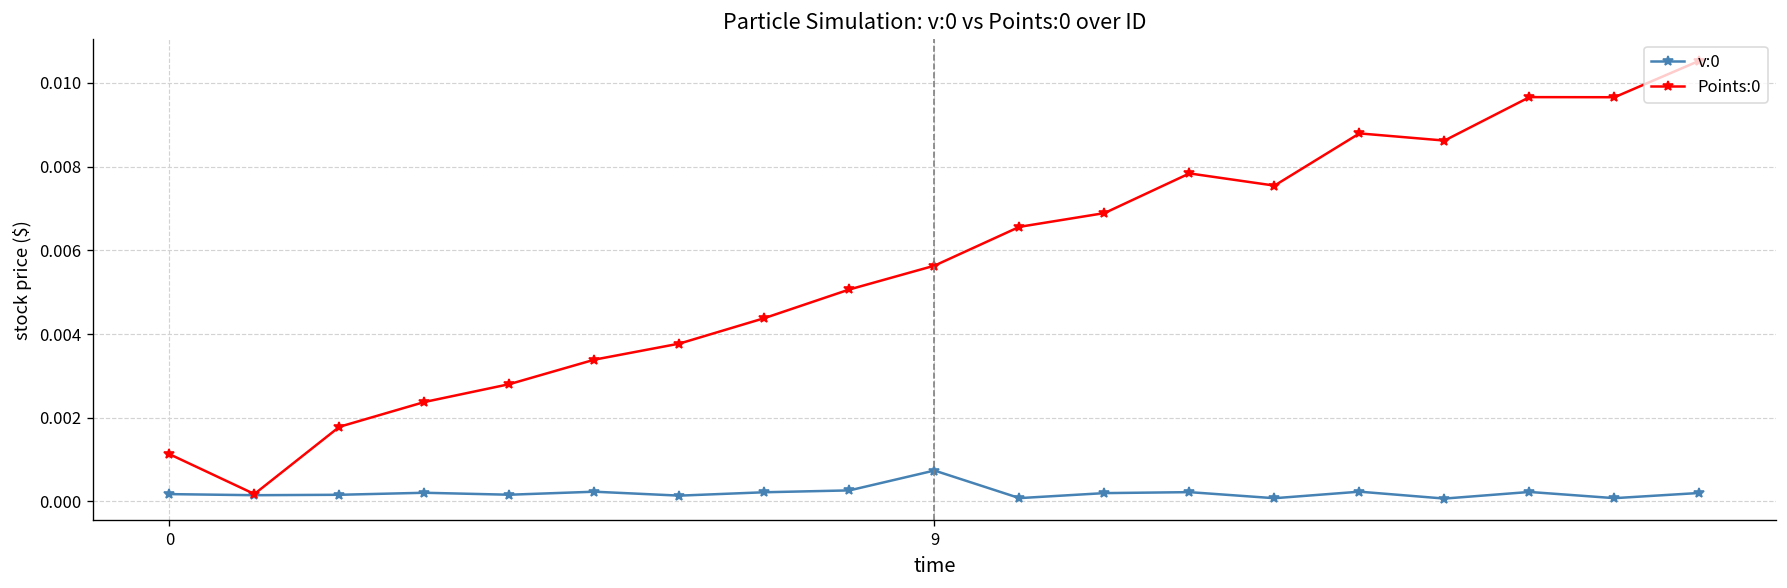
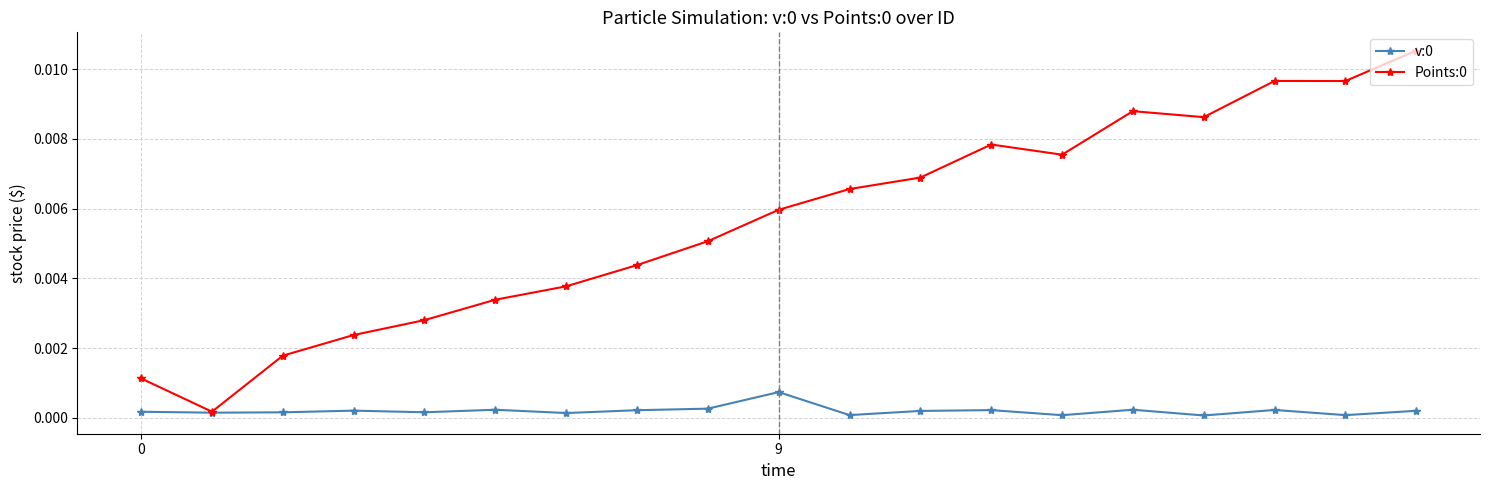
Points:0, 9: 0.0056 -> 0.0060
